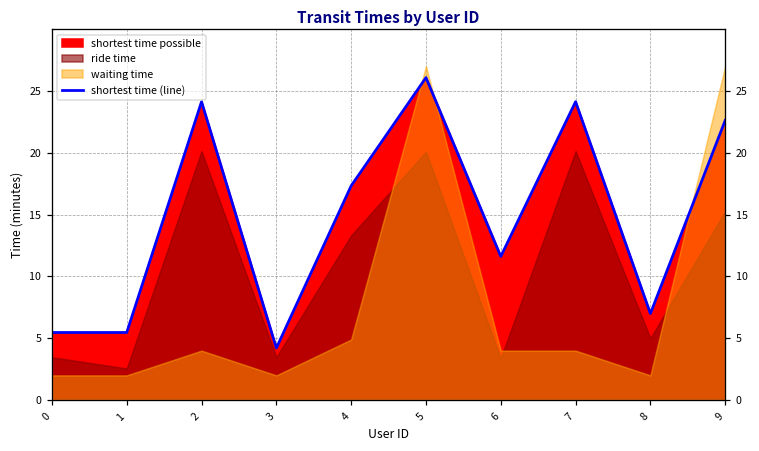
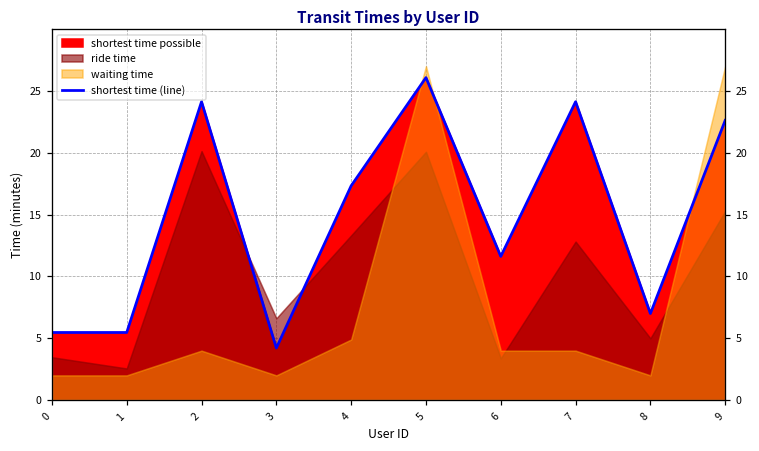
ride time, 3: 3.5 -> 6.6
ride time, 7: 20.1 -> 12.8
